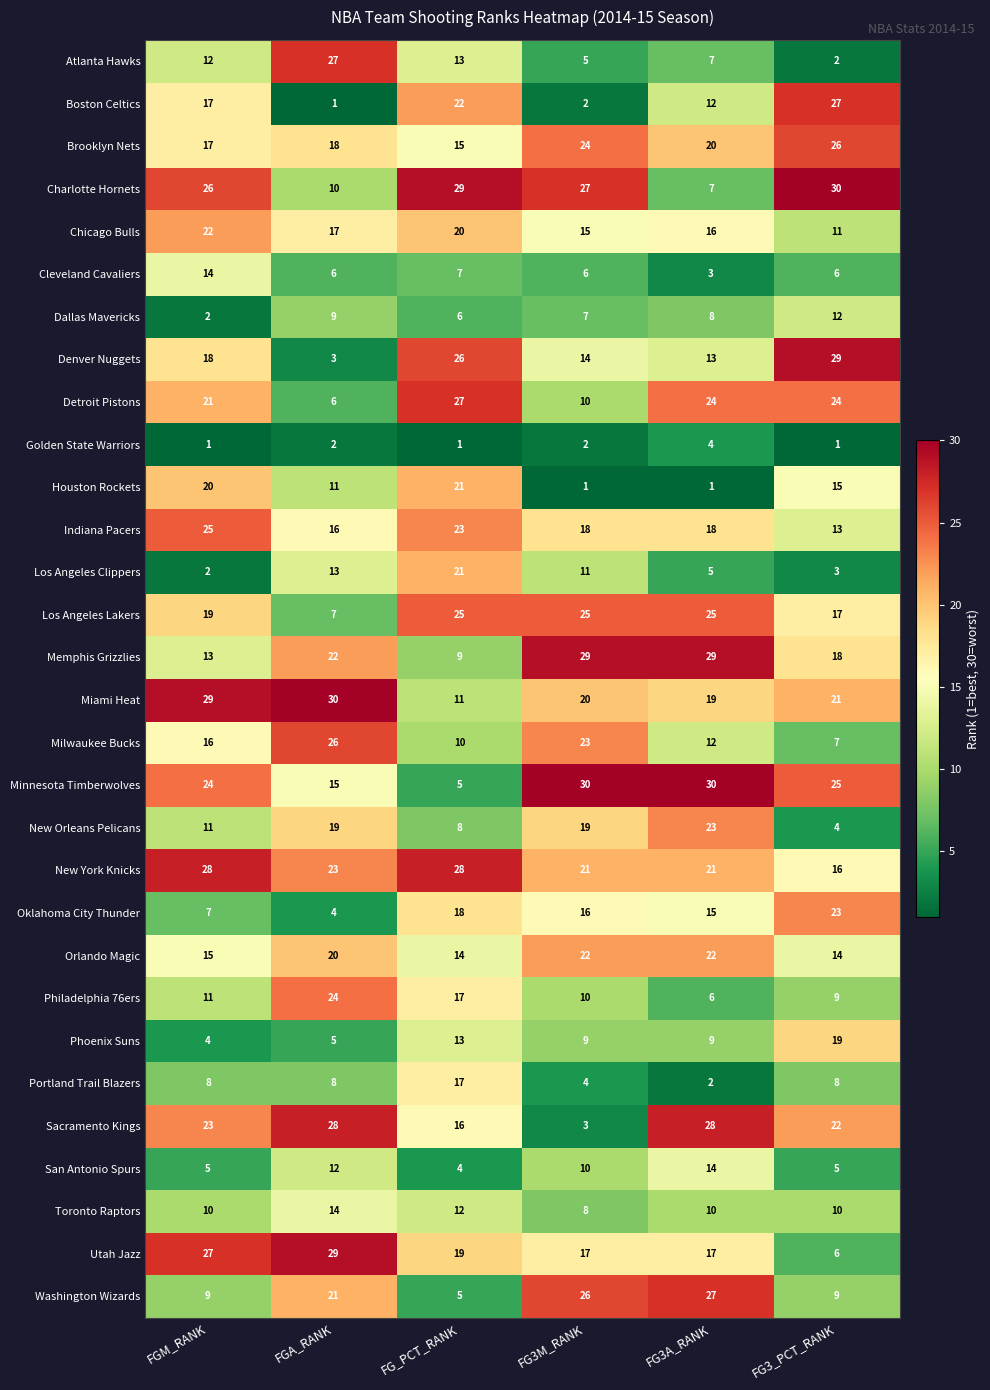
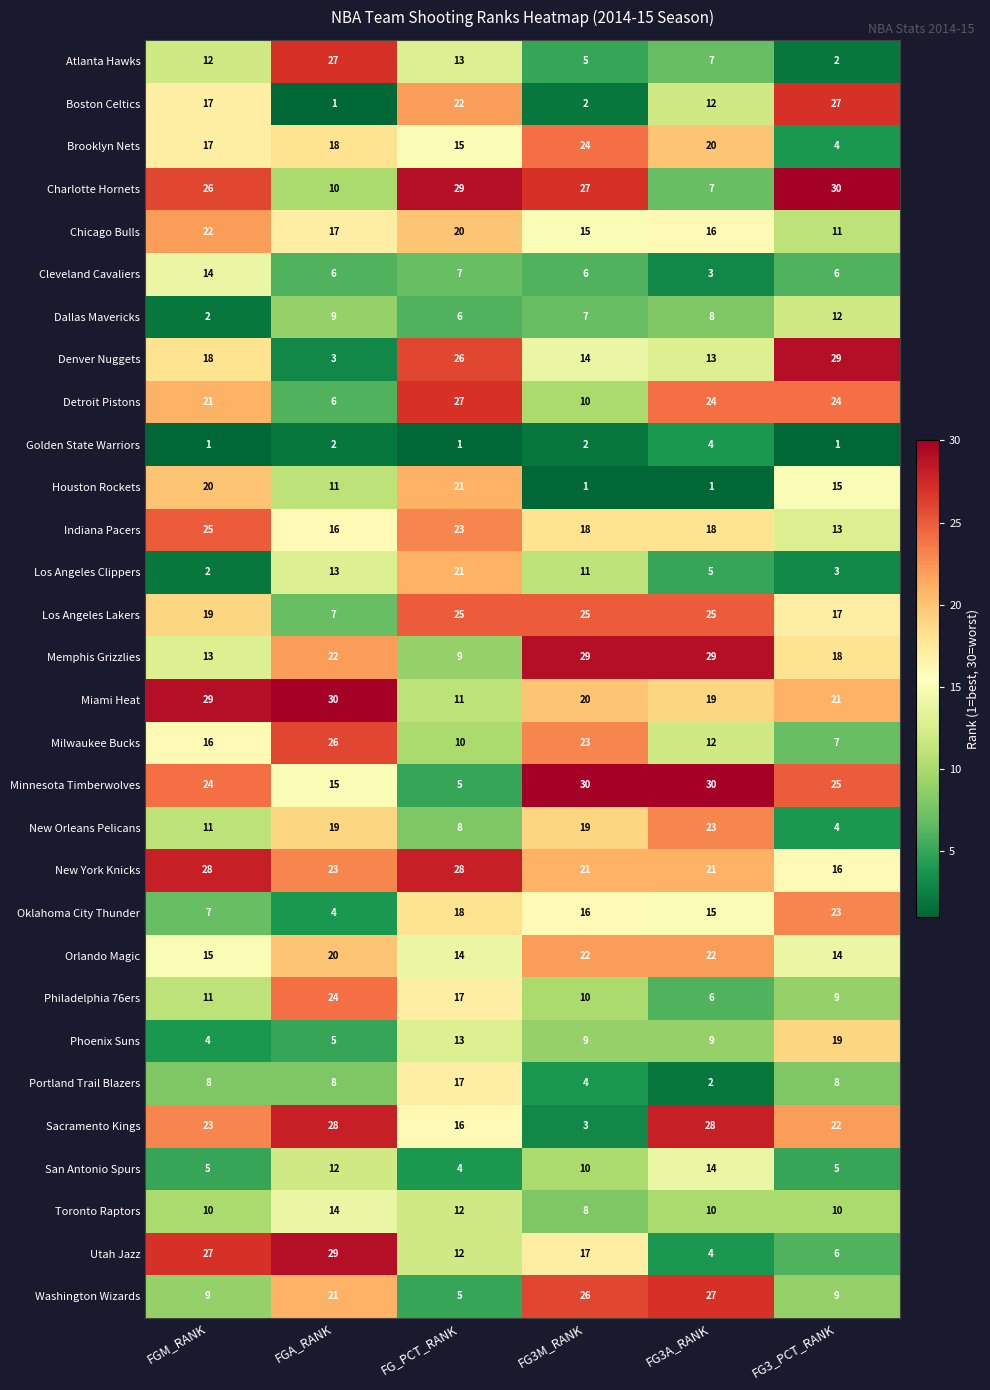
Brooklyn Nets, FG3_PCT_RANK: 26 -> 4
Utah Jazz, FG_PCT_RANK: 19 -> 12
Utah Jazz, FG3A_RANK: 17 -> 4
